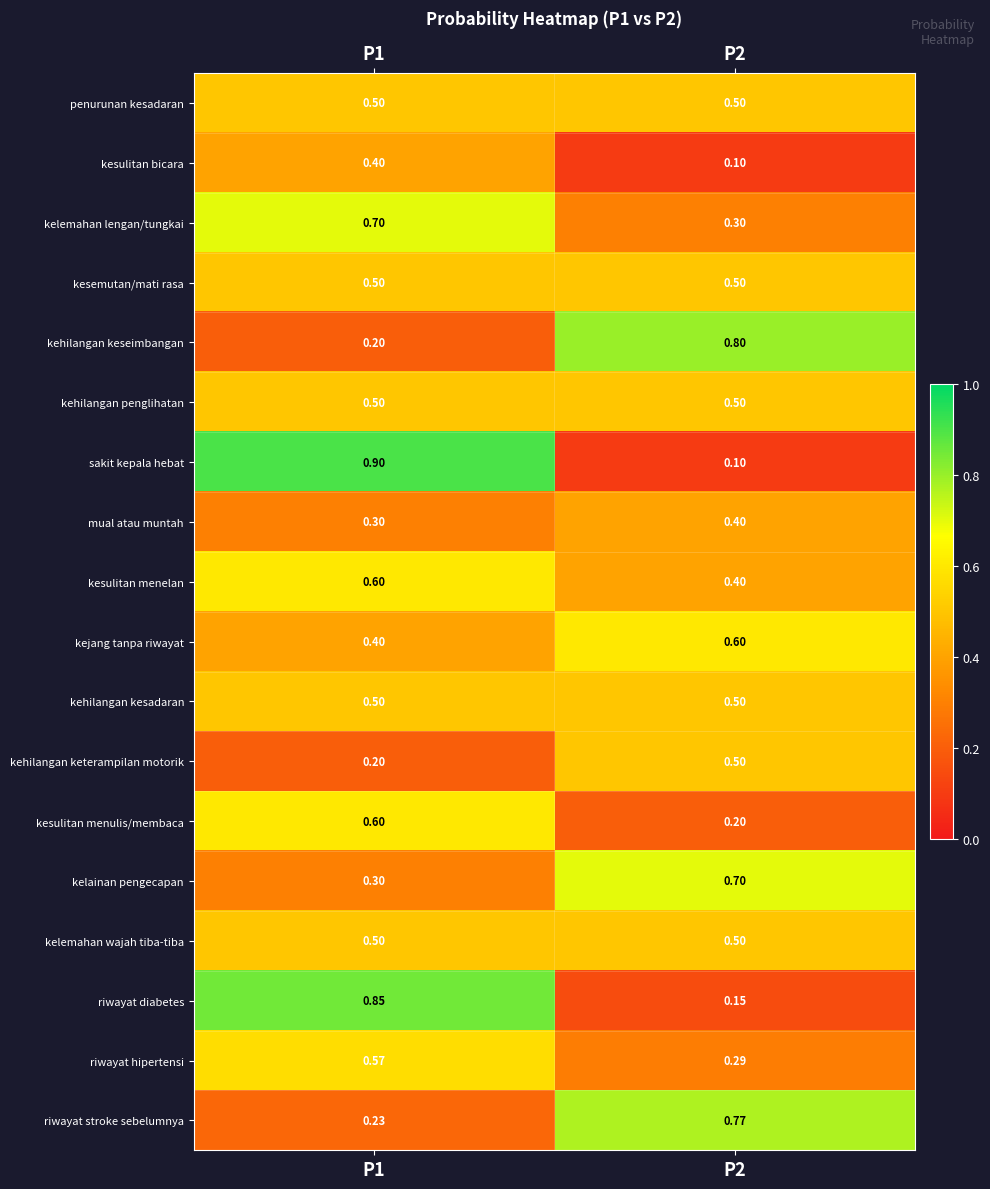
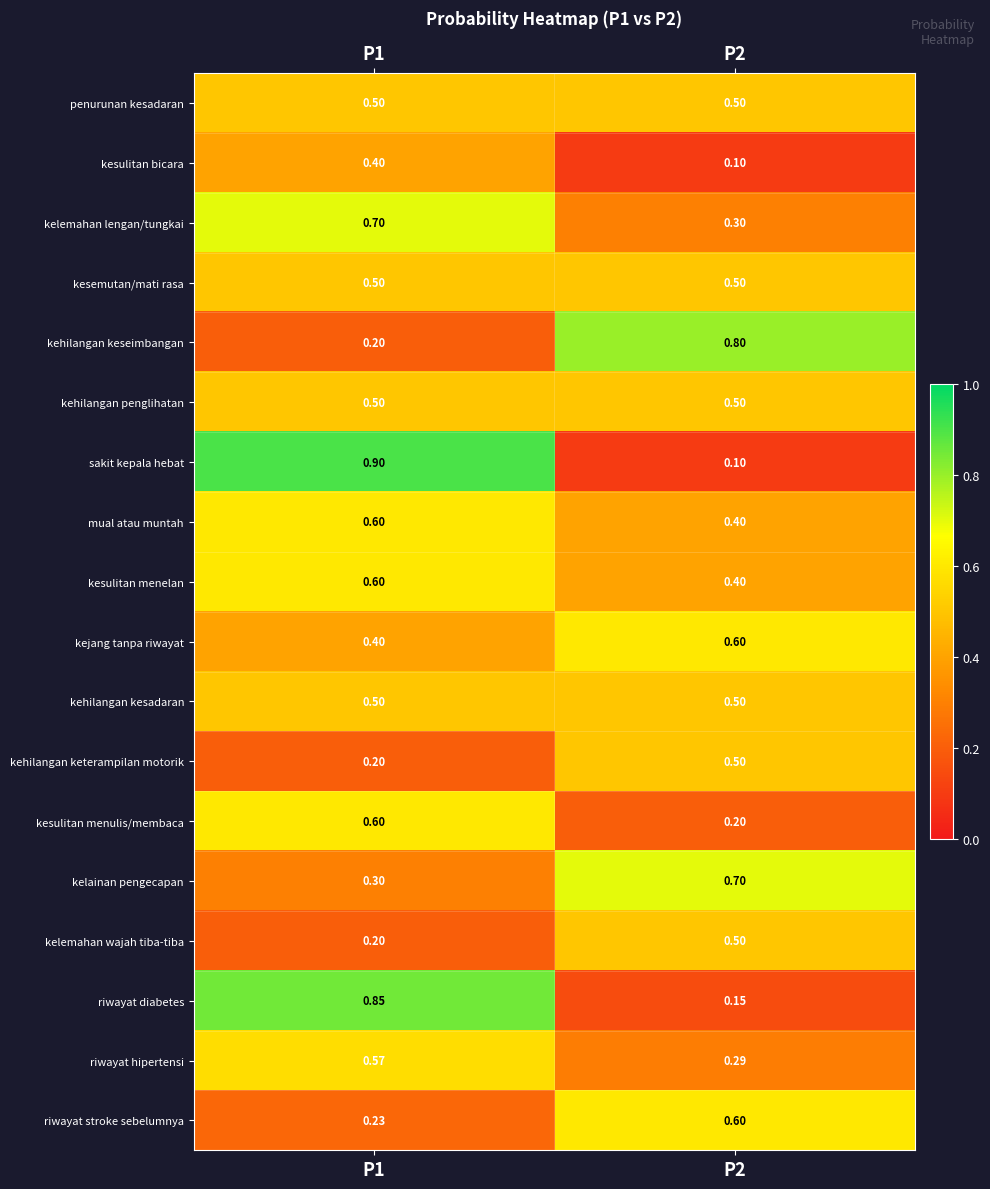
mual atau muntah, P1: 0.30 -> 0.60
kelemahan wajah tiba-tiba, P1: 0.50 -> 0.20
riwayat stroke sebelumnya, P2: 0.77 -> 0.60
